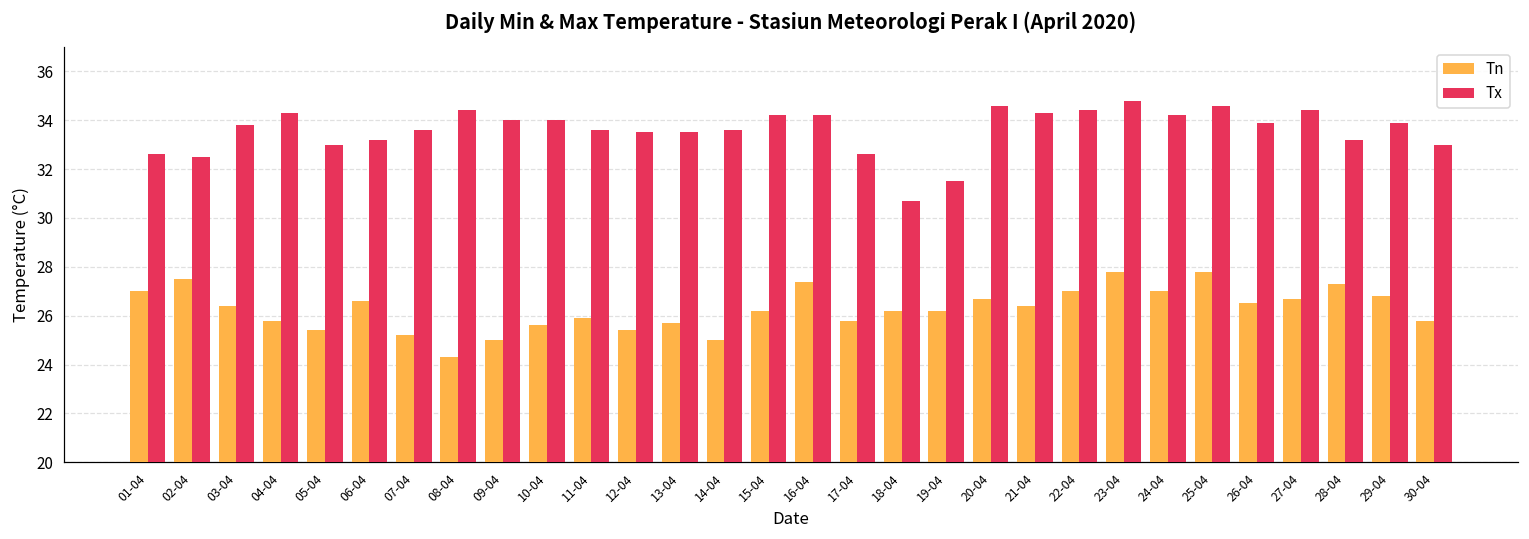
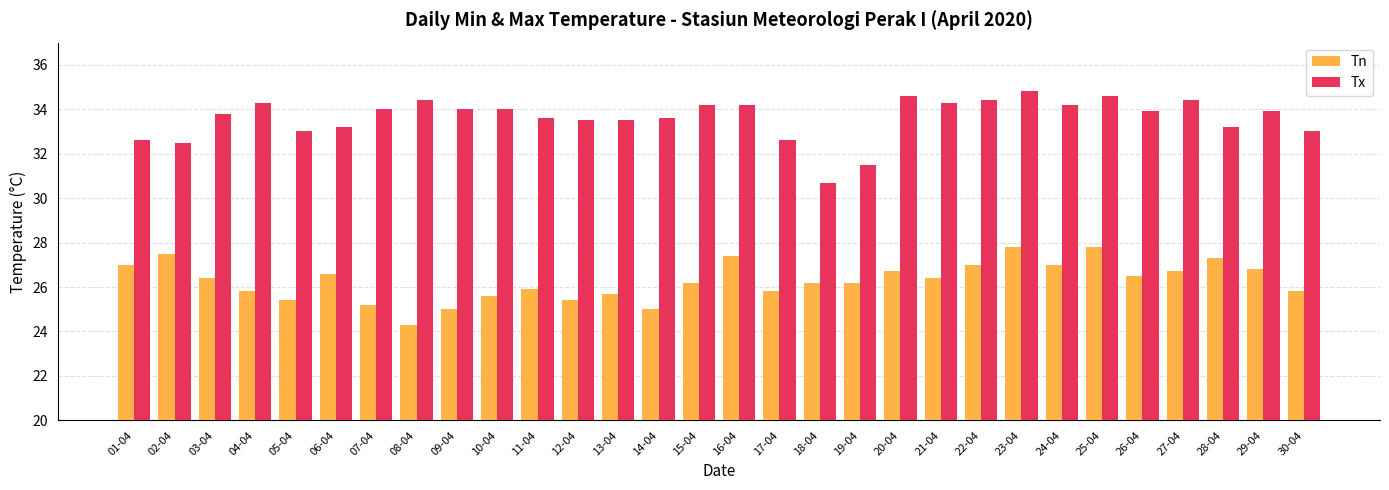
Tx, 07-04: 33.6 -> 34.0
